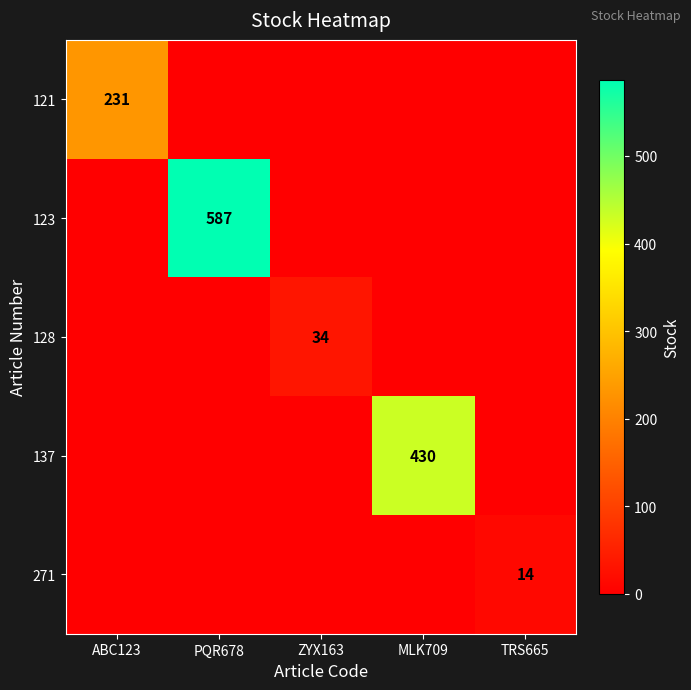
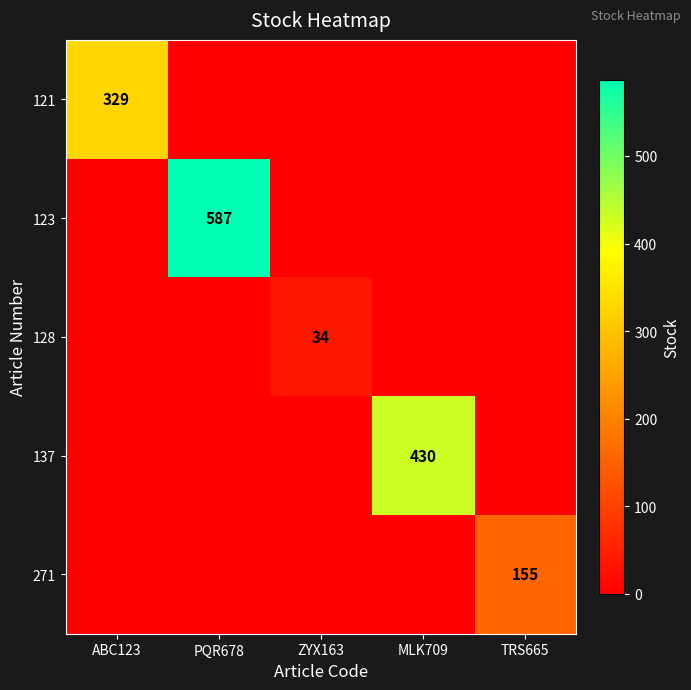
121, ABC123: 231 -> 329
271, TRS665: 14 -> 155
